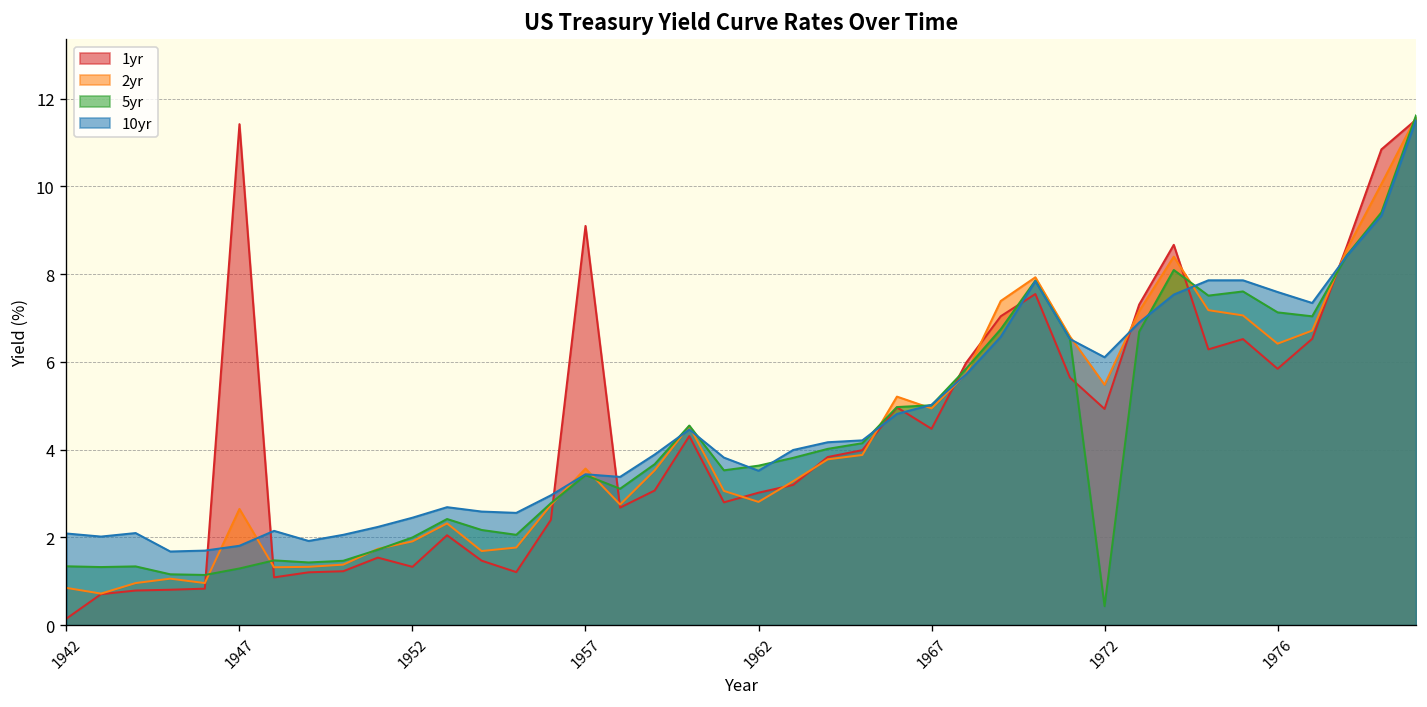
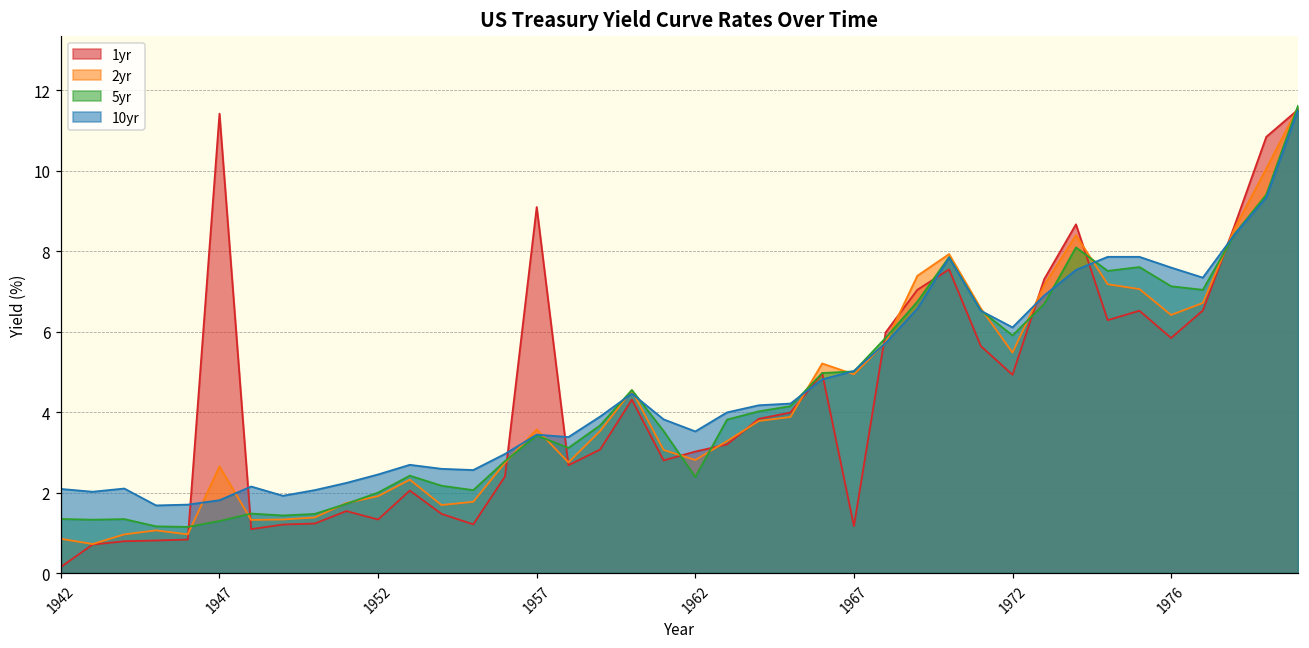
5yr, 1962: 3.6 -> 2.4
1yr, 1967: 4.5 -> 1.2
5yr, 1972: 0.4 -> 5.9
